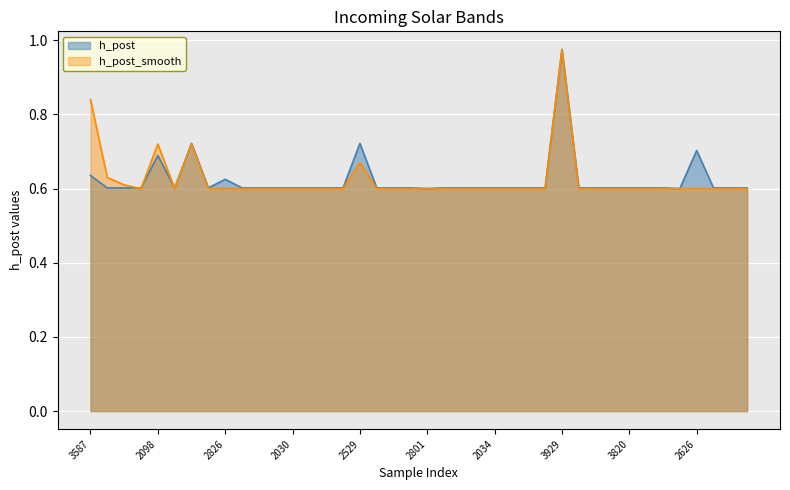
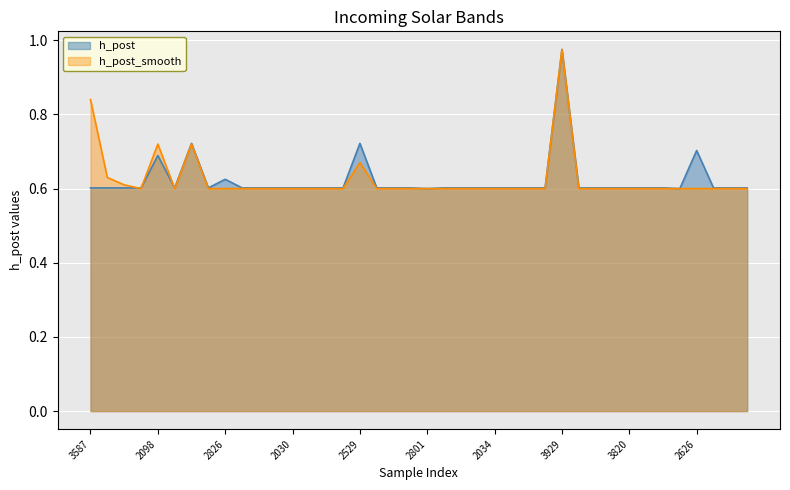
h_post, 3587: 0.64 -> 0.60
